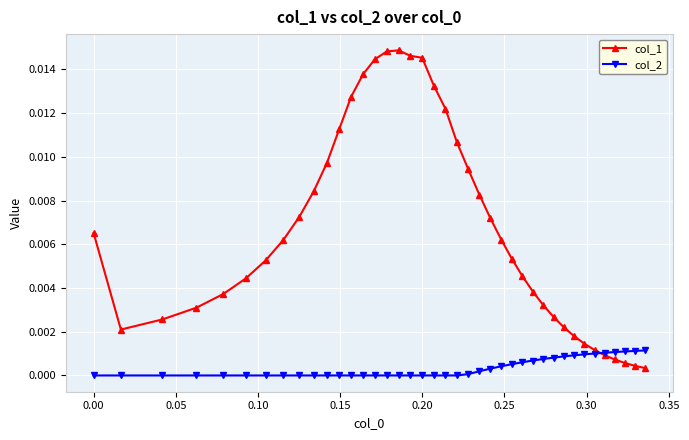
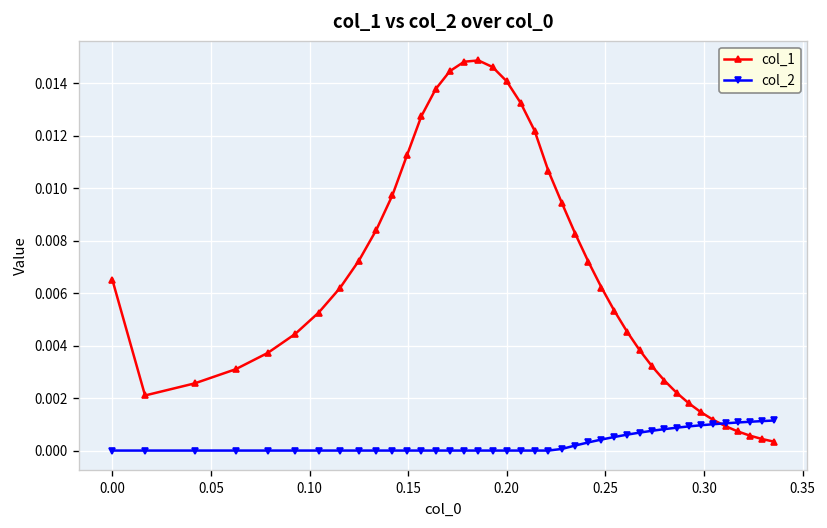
col_1, 0.20: 0.0145 -> 0.0141
